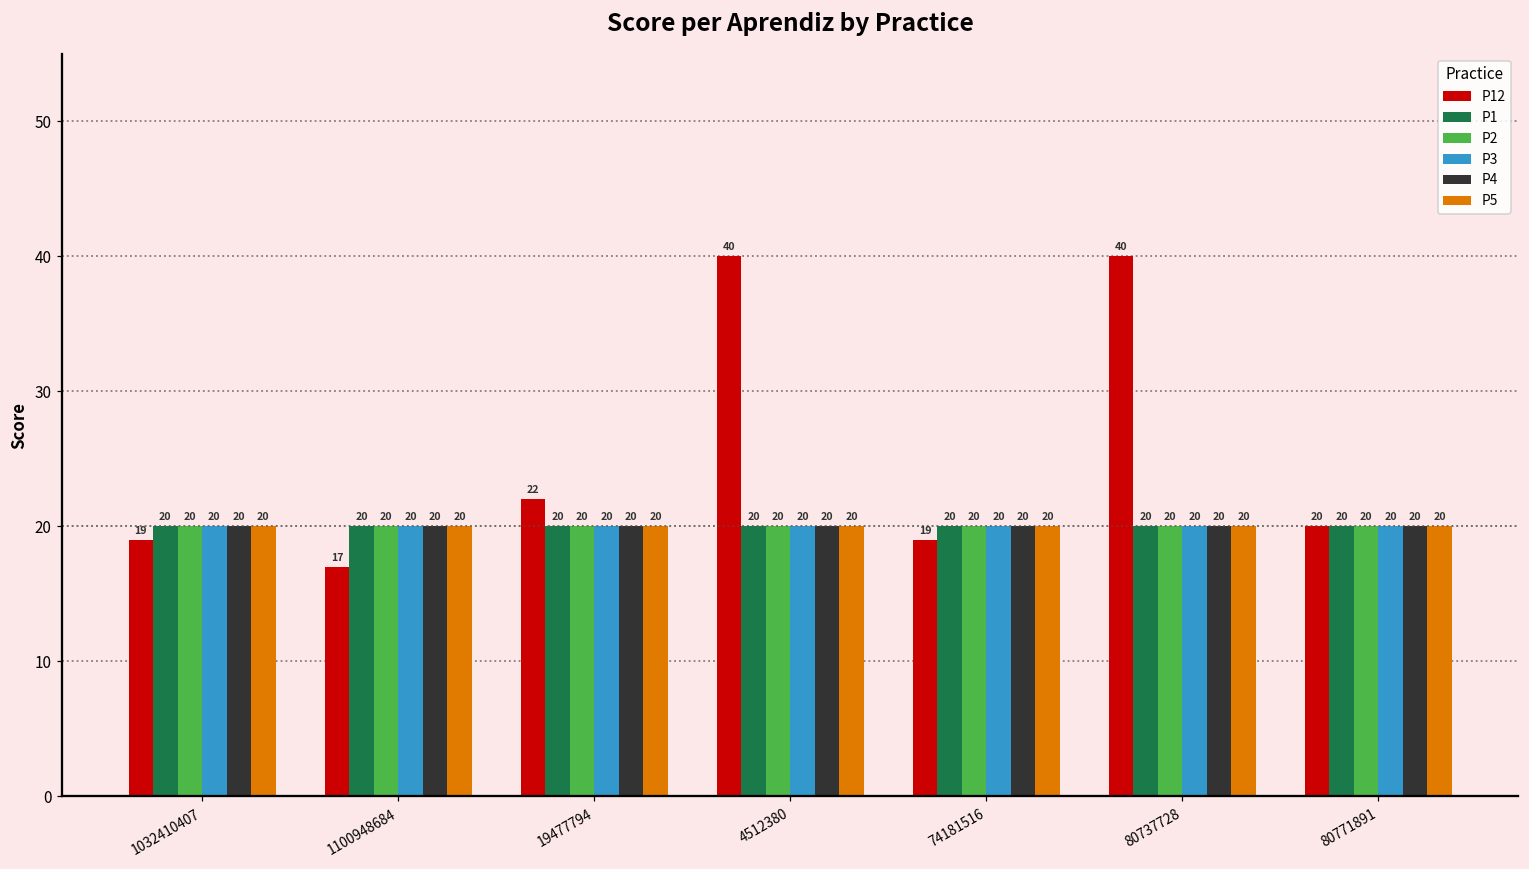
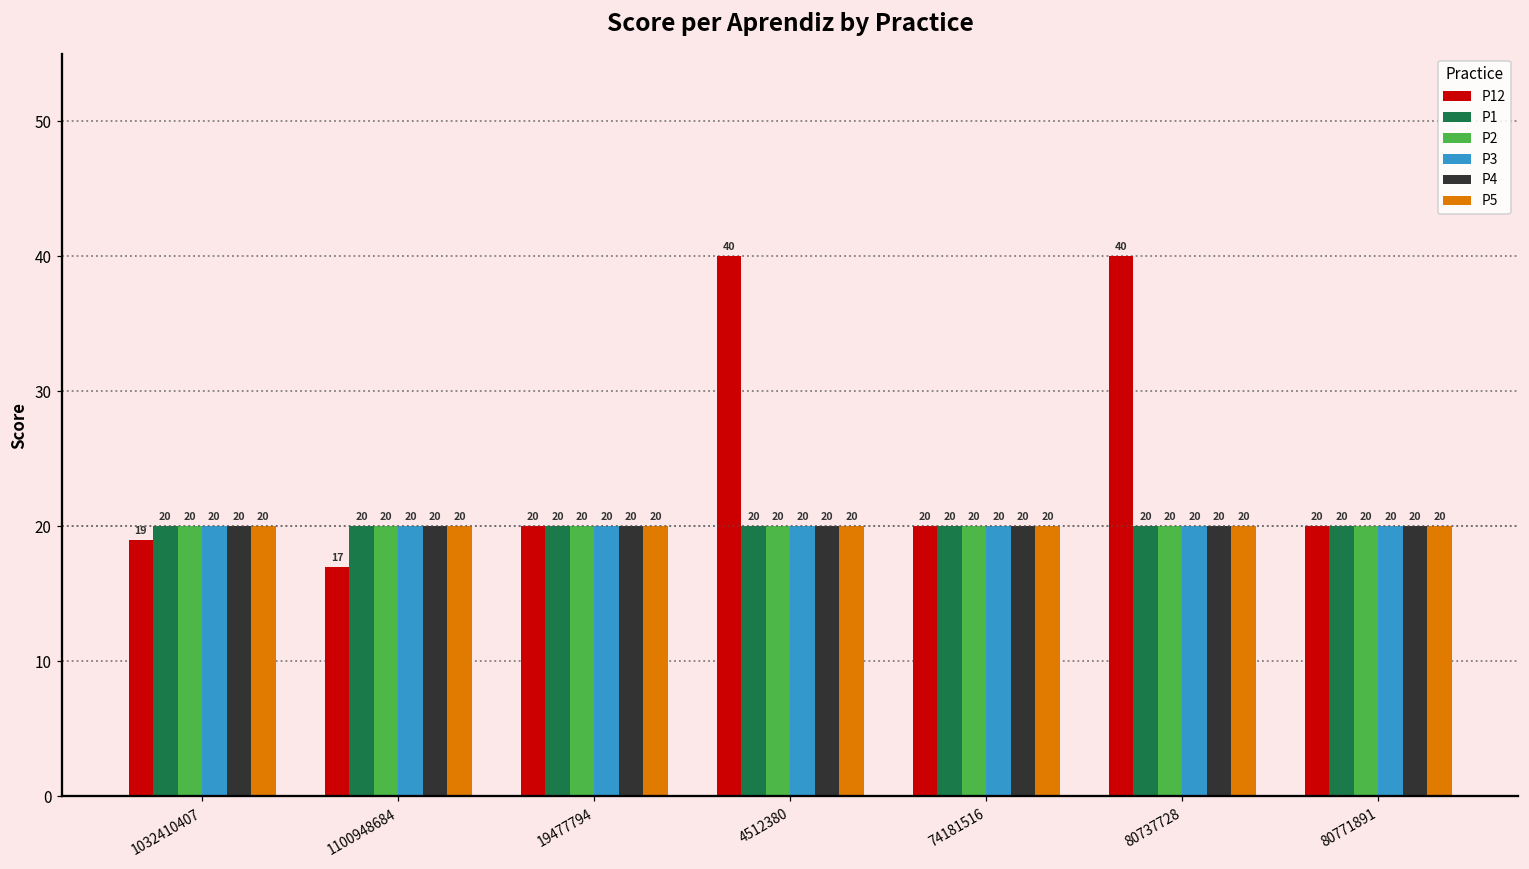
P12, 19477794: 22 -> 20
P12, 74181516: 19 -> 20
